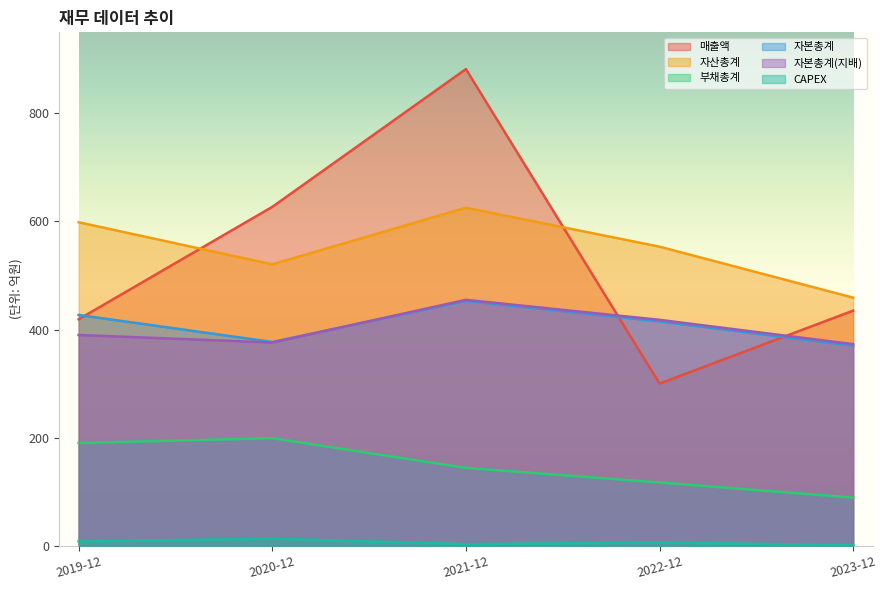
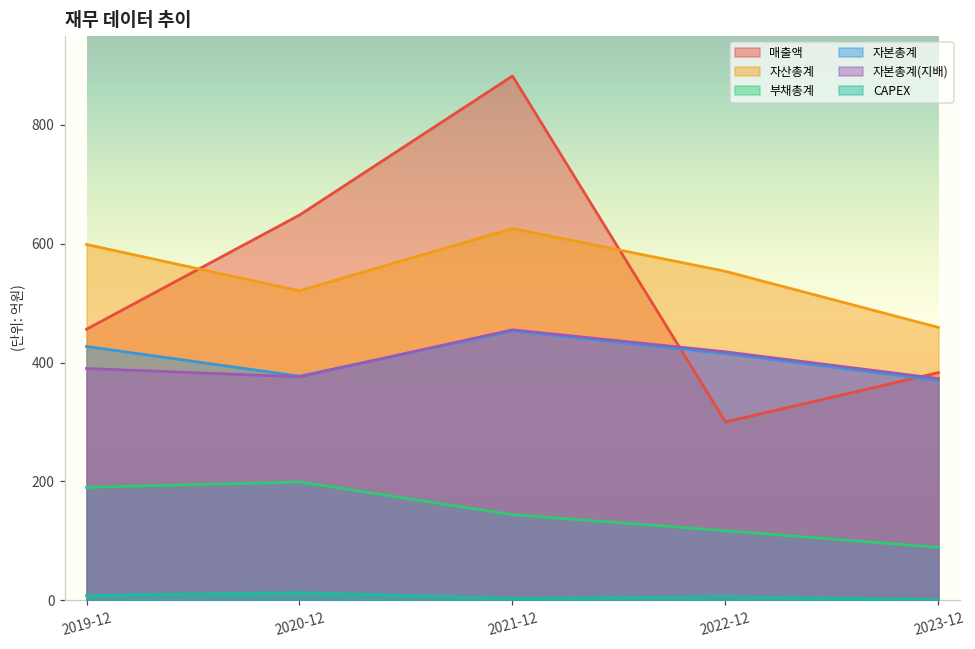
매출액, 2019-12: 420 -> 460
매출액, 2020-12: 630 -> 650
매출액, 2023-12: 440 -> 380
